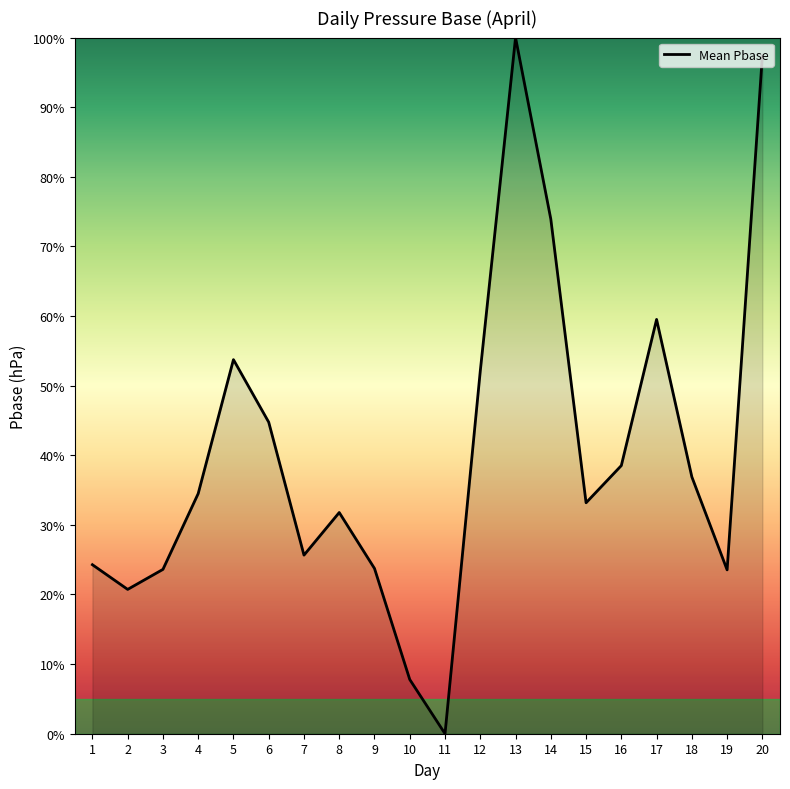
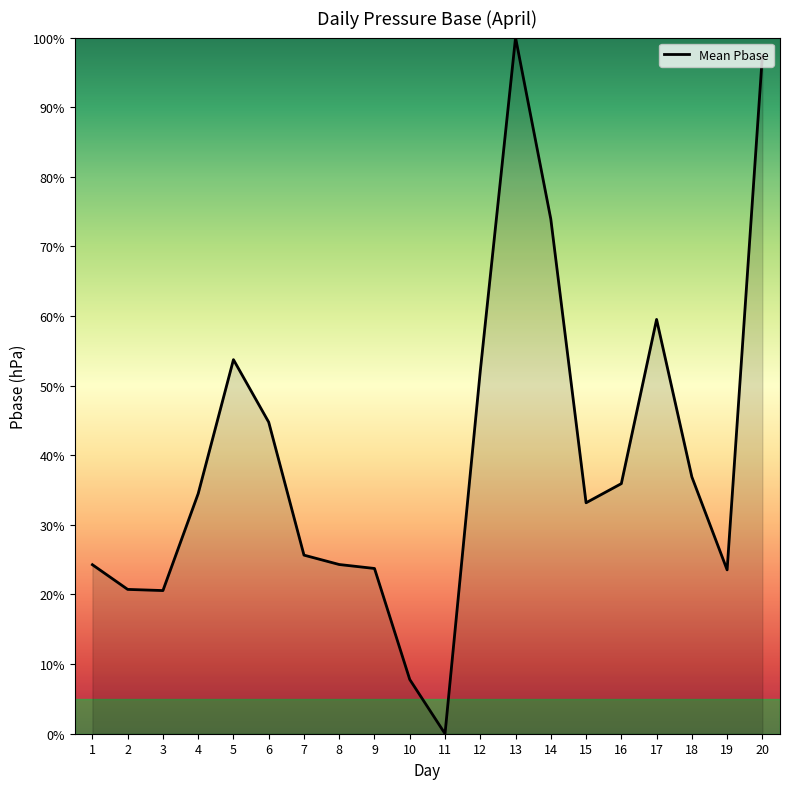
3: 24% -> 21%
8: 32% -> 24%
16: 39% -> 36%
